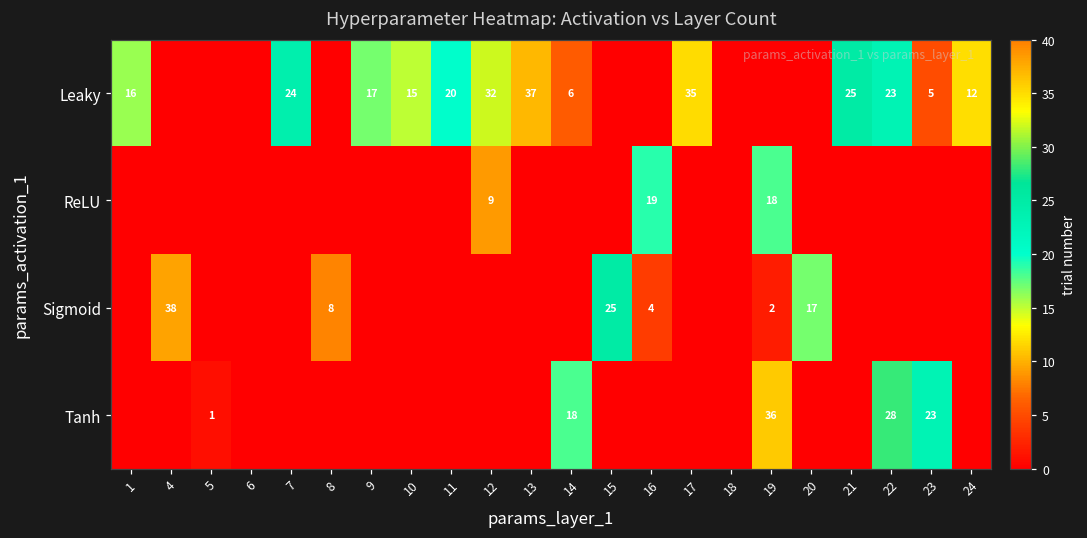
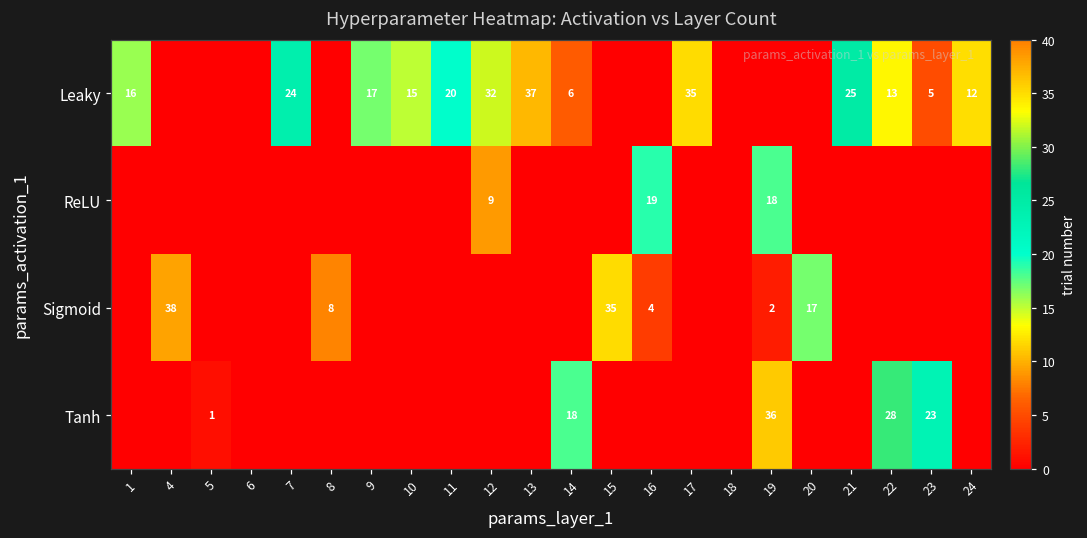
Leaky, 22: 23 -> 13
Sigmoid, 15: 25 -> 35
